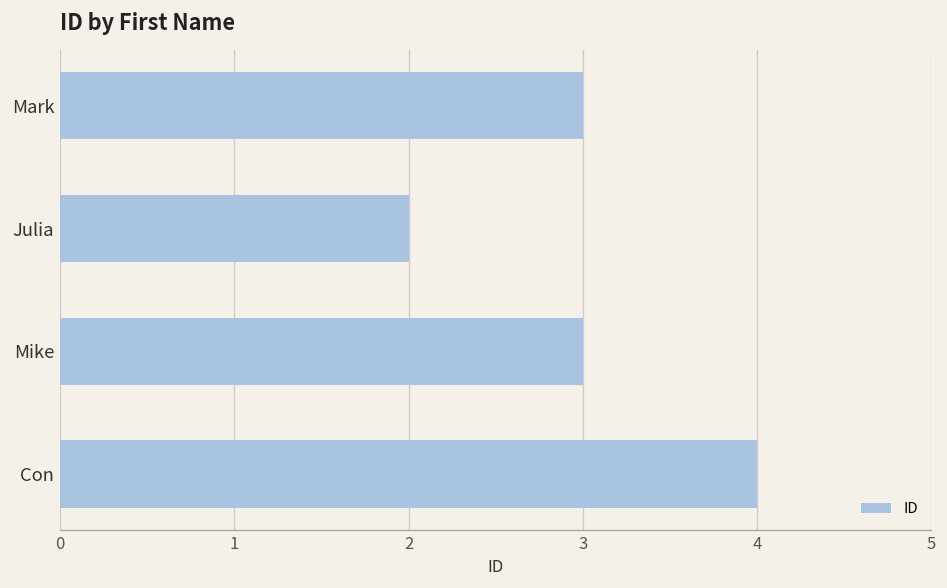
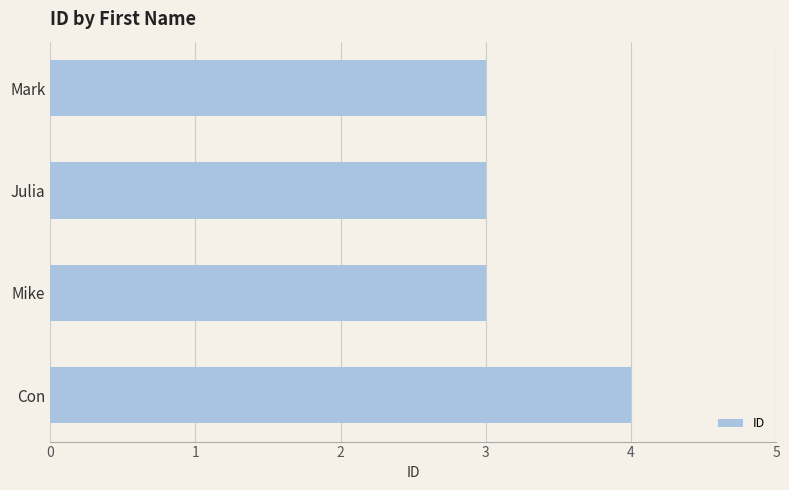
Julia: 2 -> 3
